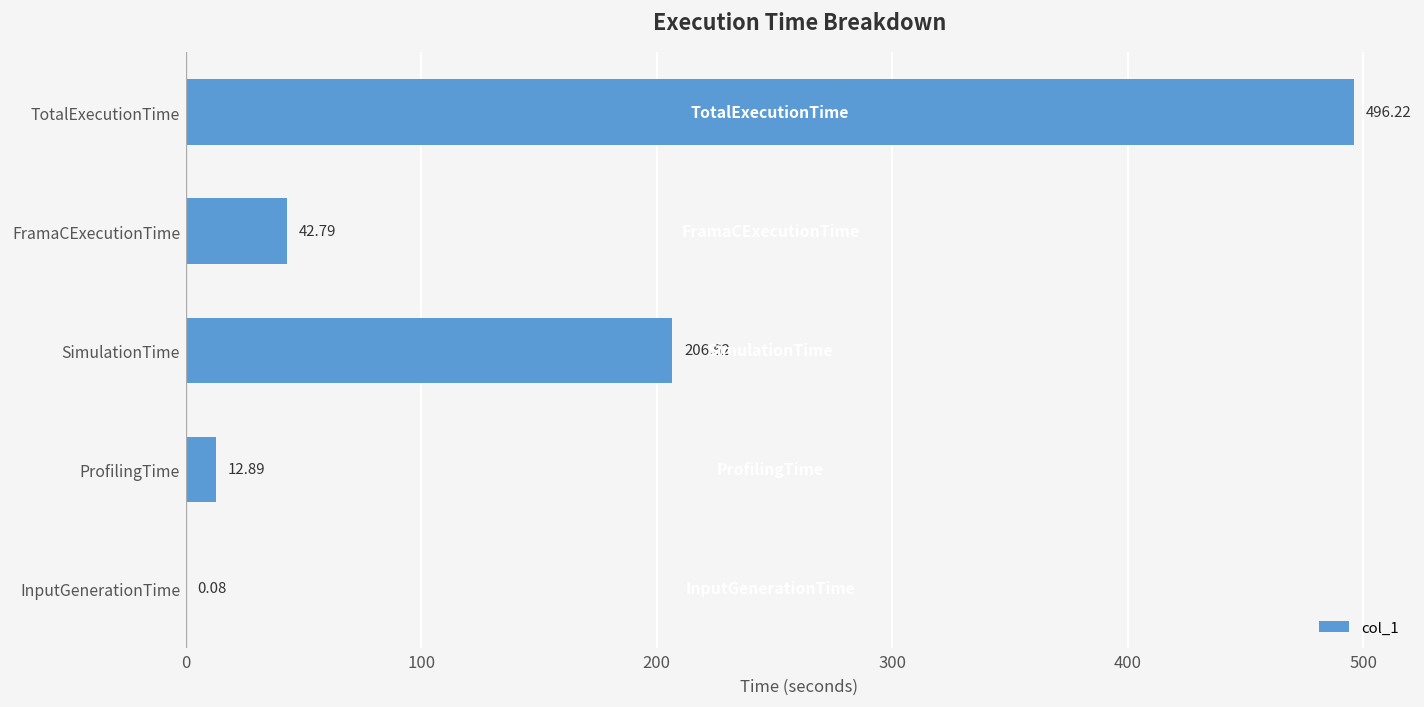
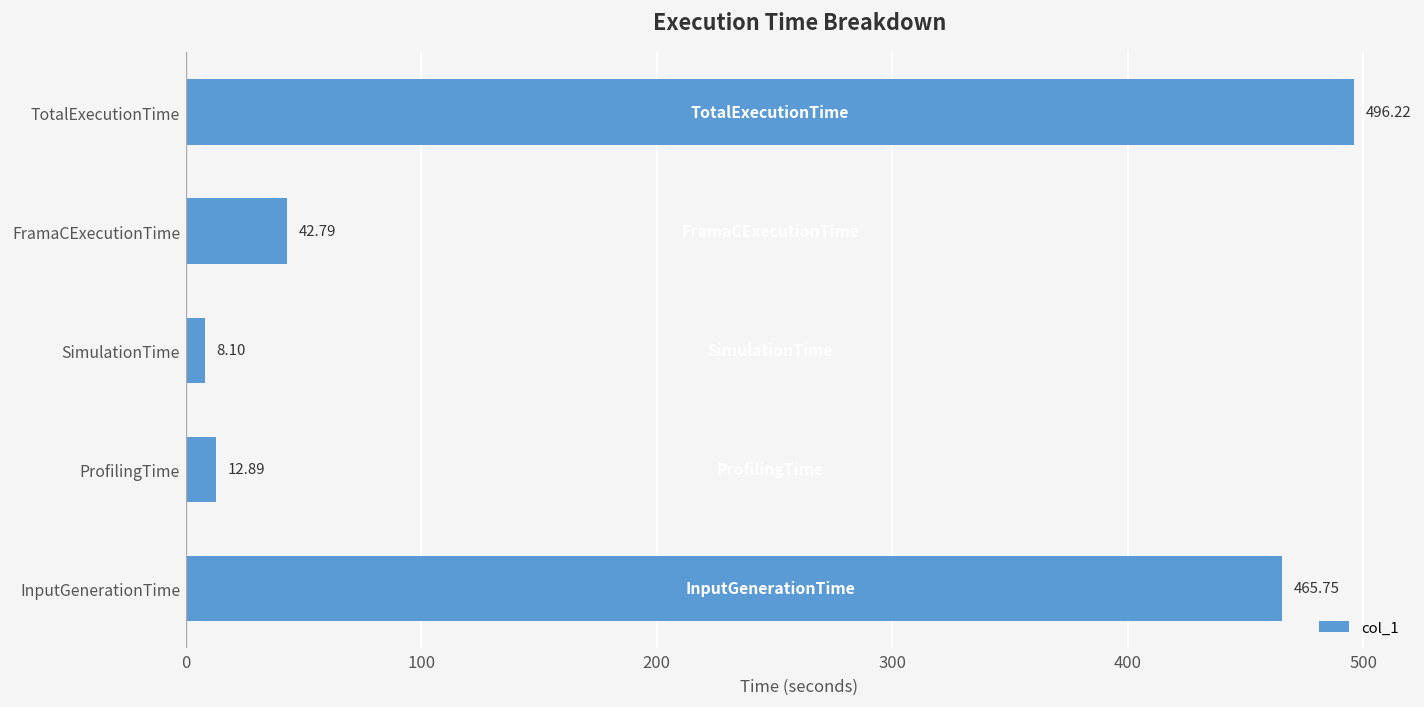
SimulationTime: 207 -> 8
InputGenerationTime: 0.08 -> 465.75
